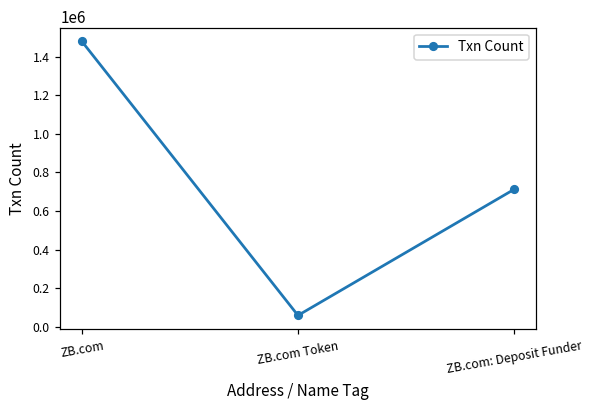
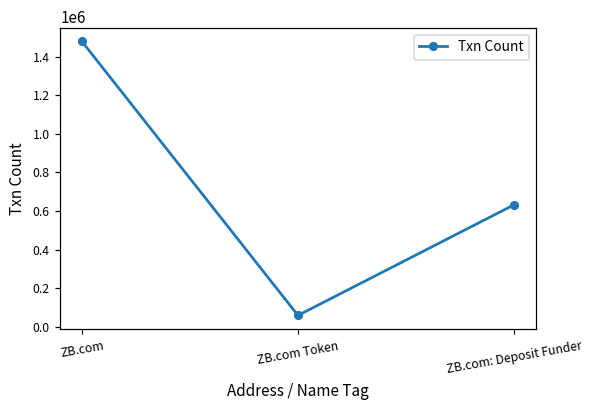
ZB.com: Deposit Funder: 710000 -> 630000
